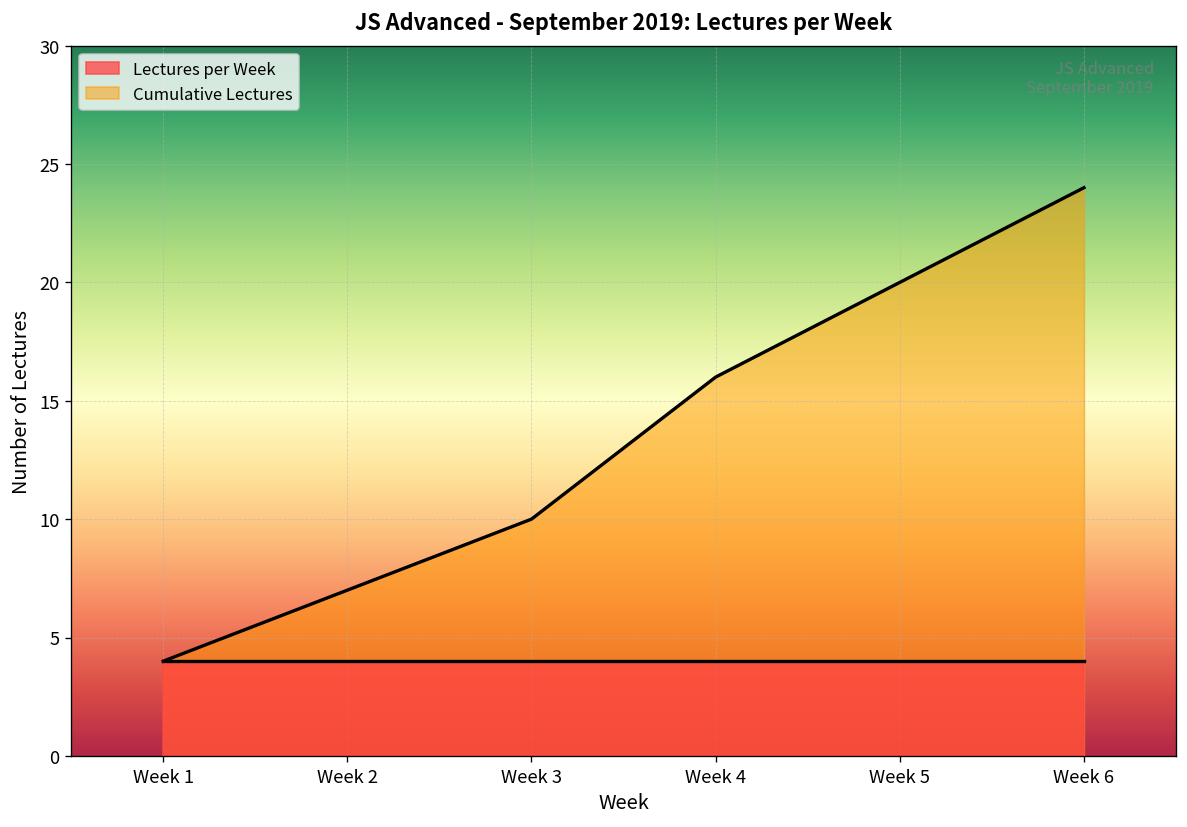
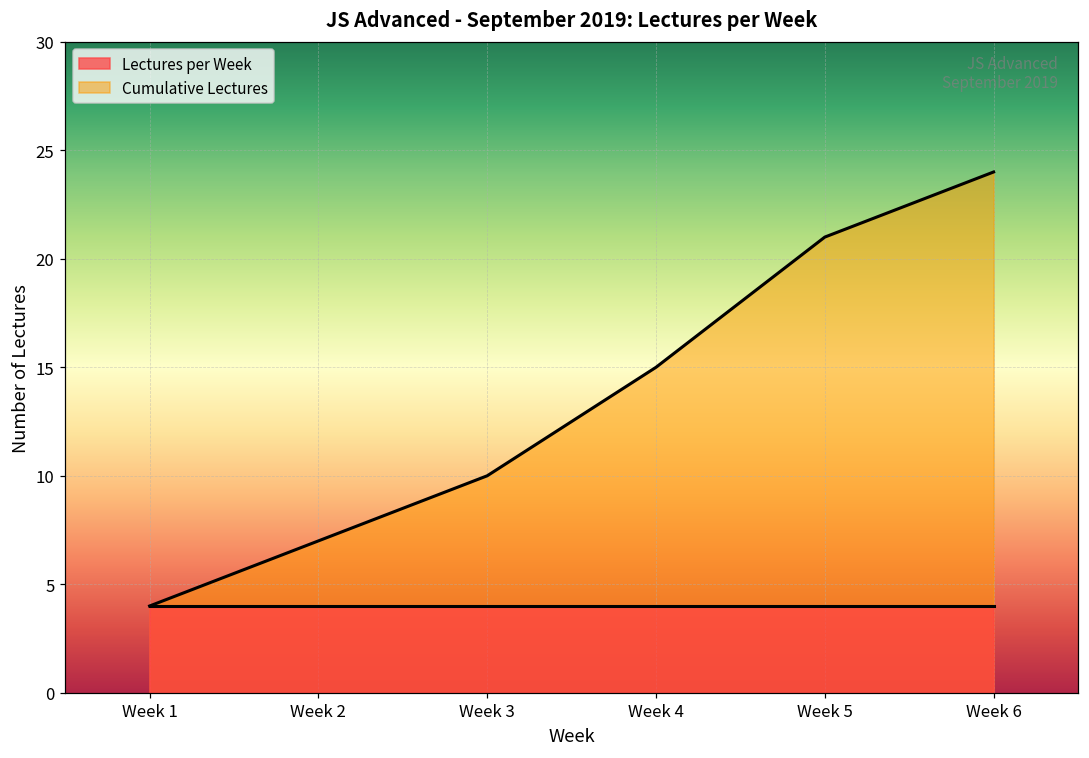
Cumulative Lectures, Week 4: 16 -> 15
Cumulative Lectures, Week 5: 20 -> 21
